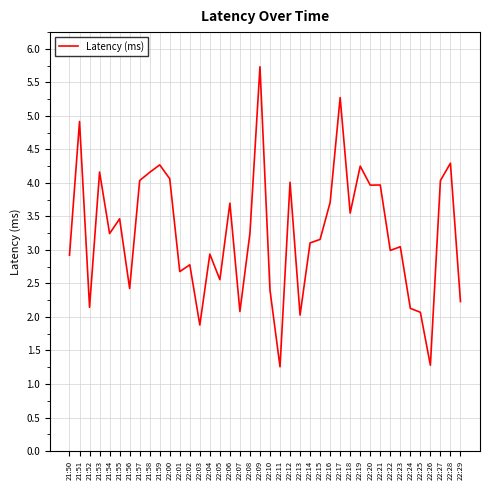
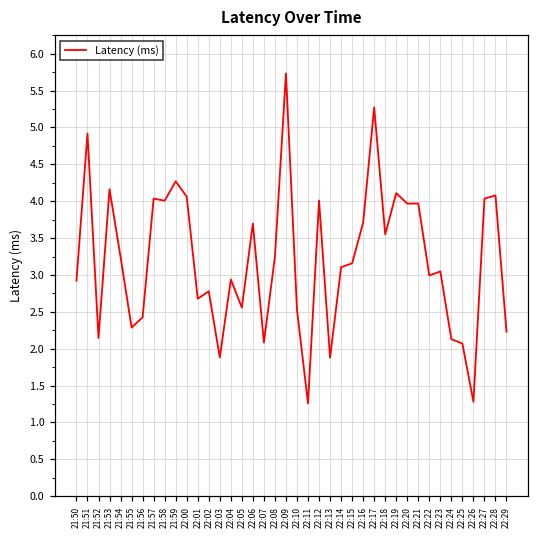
21:55: 3.5 -> 2.3
21:58: 4.2 -> 4.0
22:10: 2.4 -> 2.5
22:13: 2.0 -> 1.9
22:19: 4.3 -> 4.1
22:28: 4.3 -> 4.1
